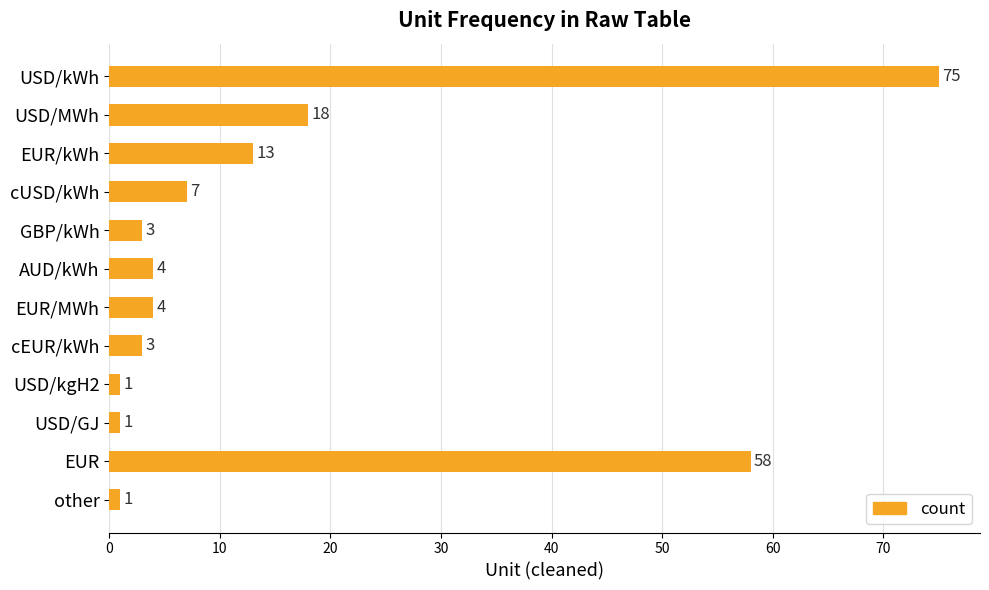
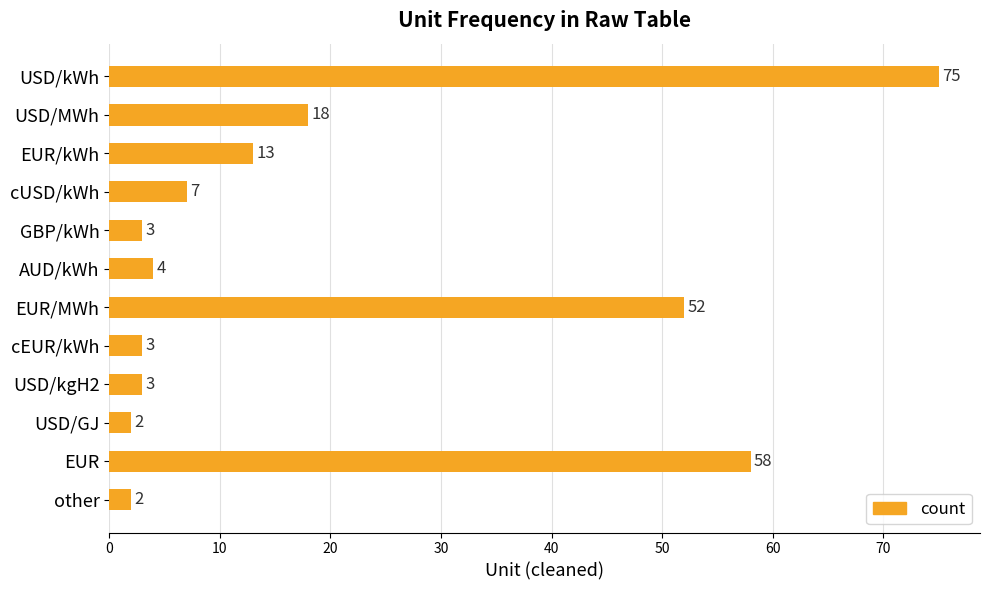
EUR/MWh: 4 -> 52
USD/kgH2: 1 -> 3
USD/GJ: 1 -> 2
other: 1 -> 2
